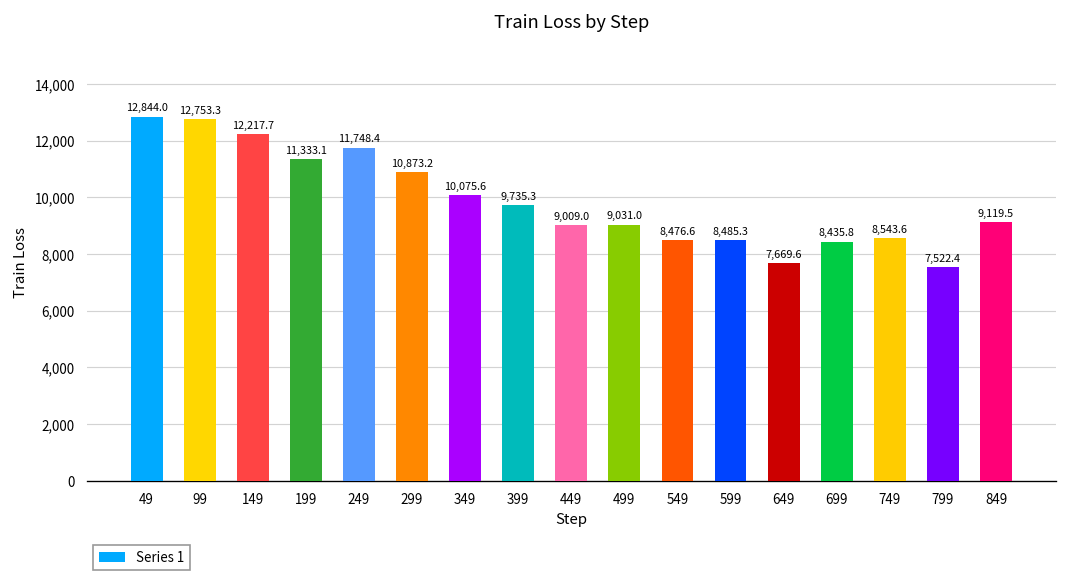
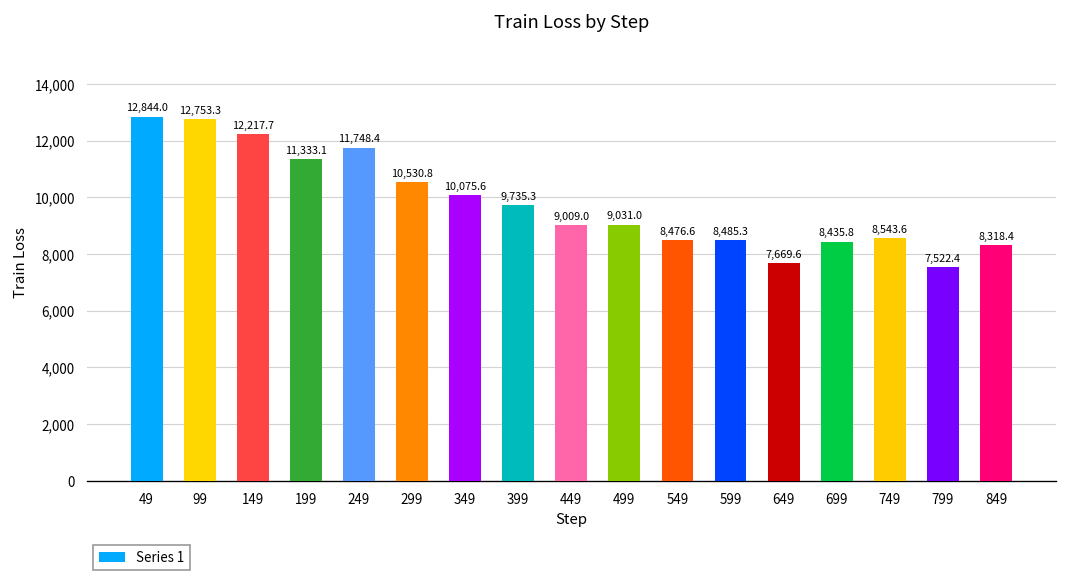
299: 10,873.2 -> 10,530.8
849: 9,119.5 -> 8,318.4
